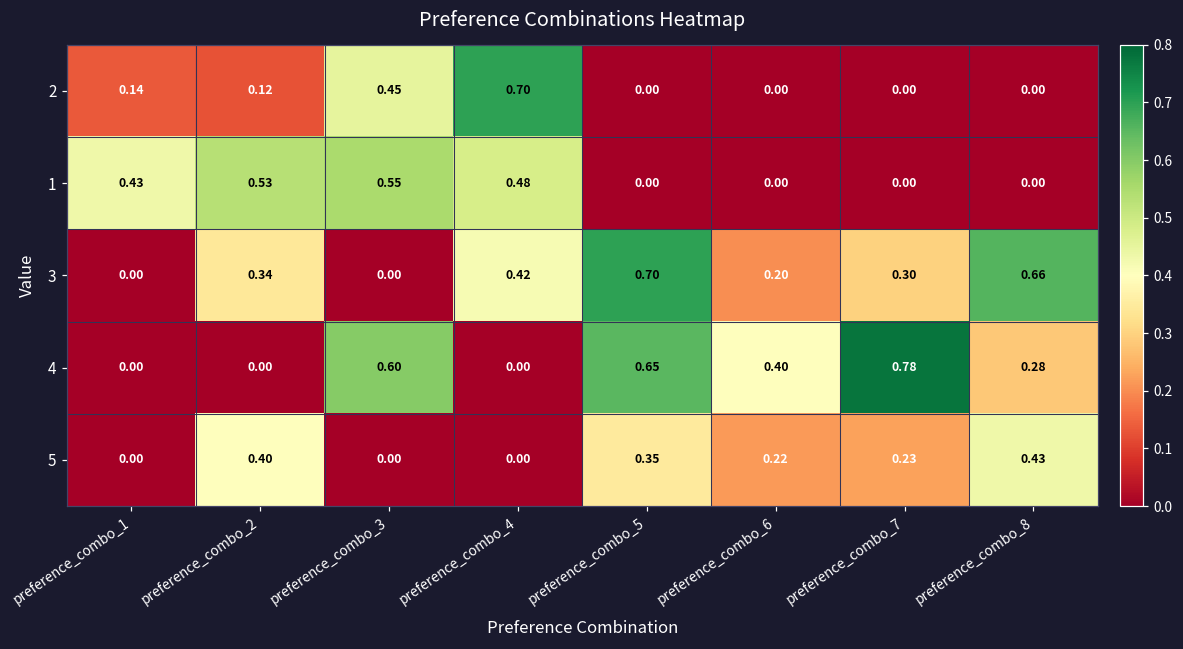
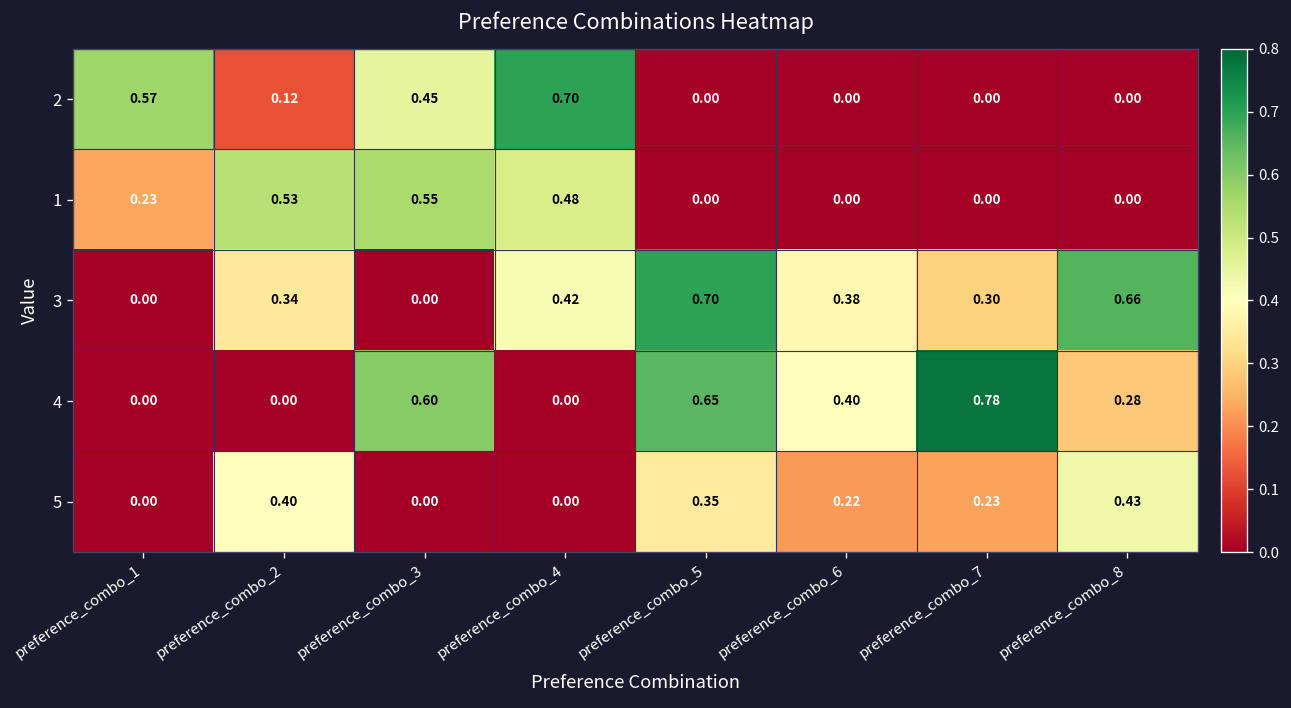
2, preference_combo_1: 0.14 -> 0.57
1, preference_combo_1: 0.43 -> 0.23
3, preference_combo_6: 0.20 -> 0.38
